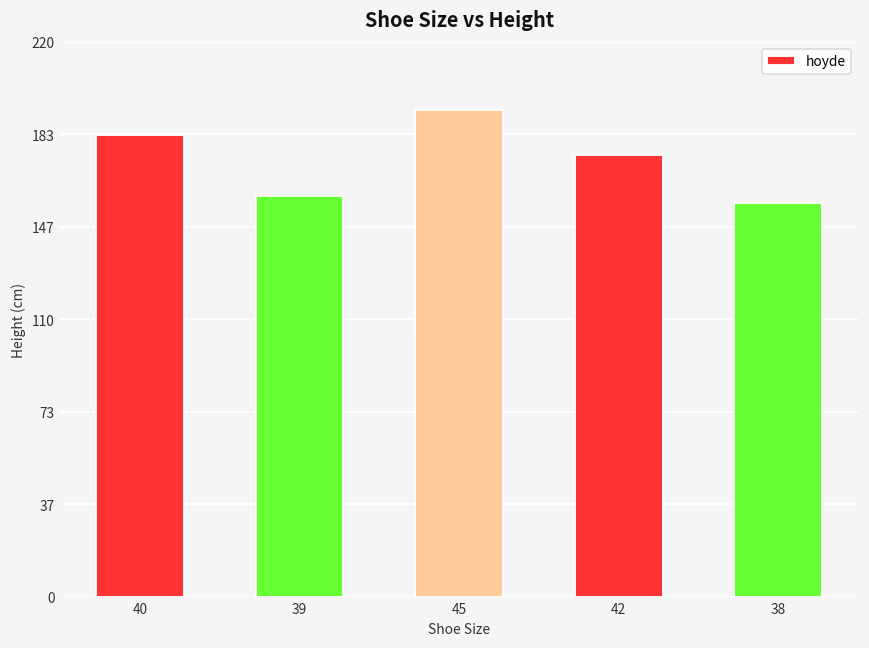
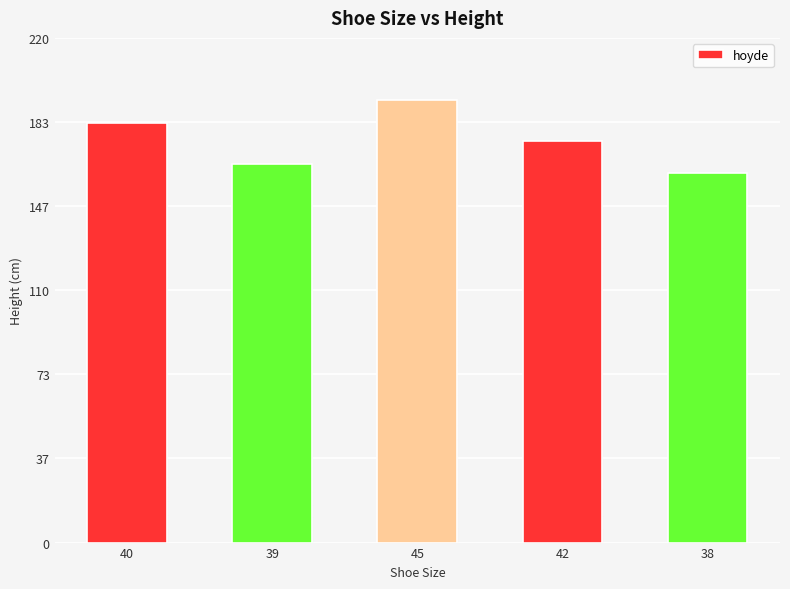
39: 159 -> 165
38: 156 -> 161
